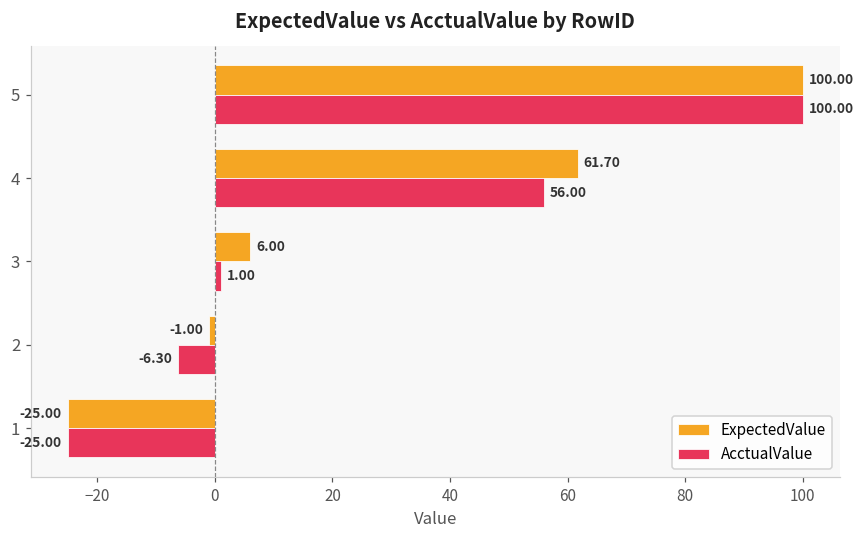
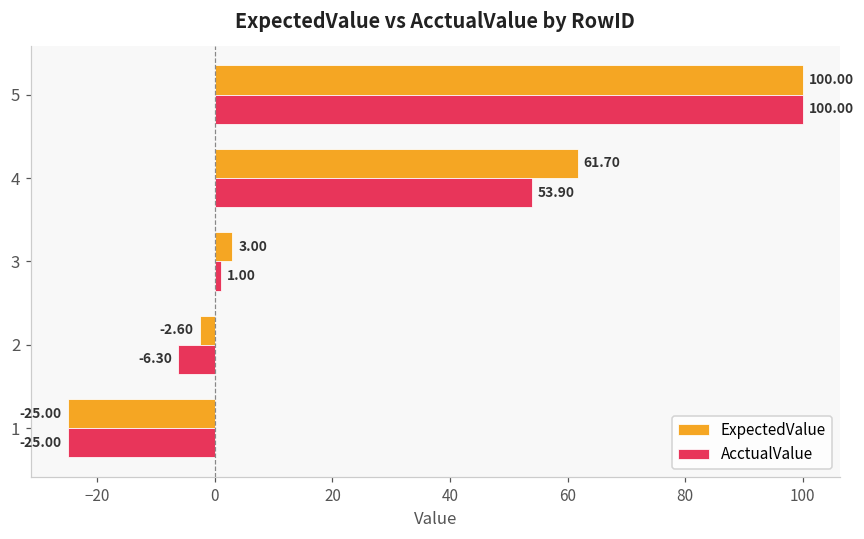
AcctualValue, 4: 56.00 -> 53.90
ExpectedValue, 3: 6.00 -> 3.00
ExpectedValue, 2: -1.00 -> -2.60
